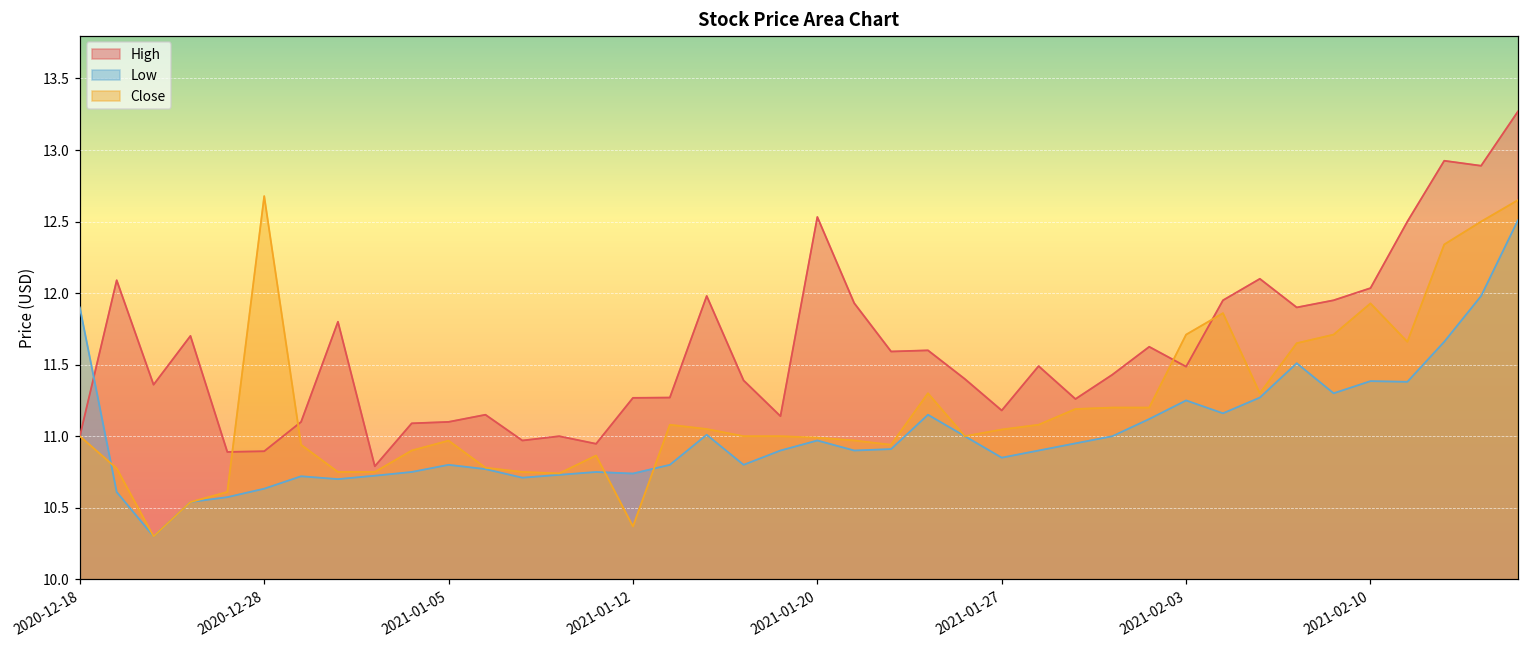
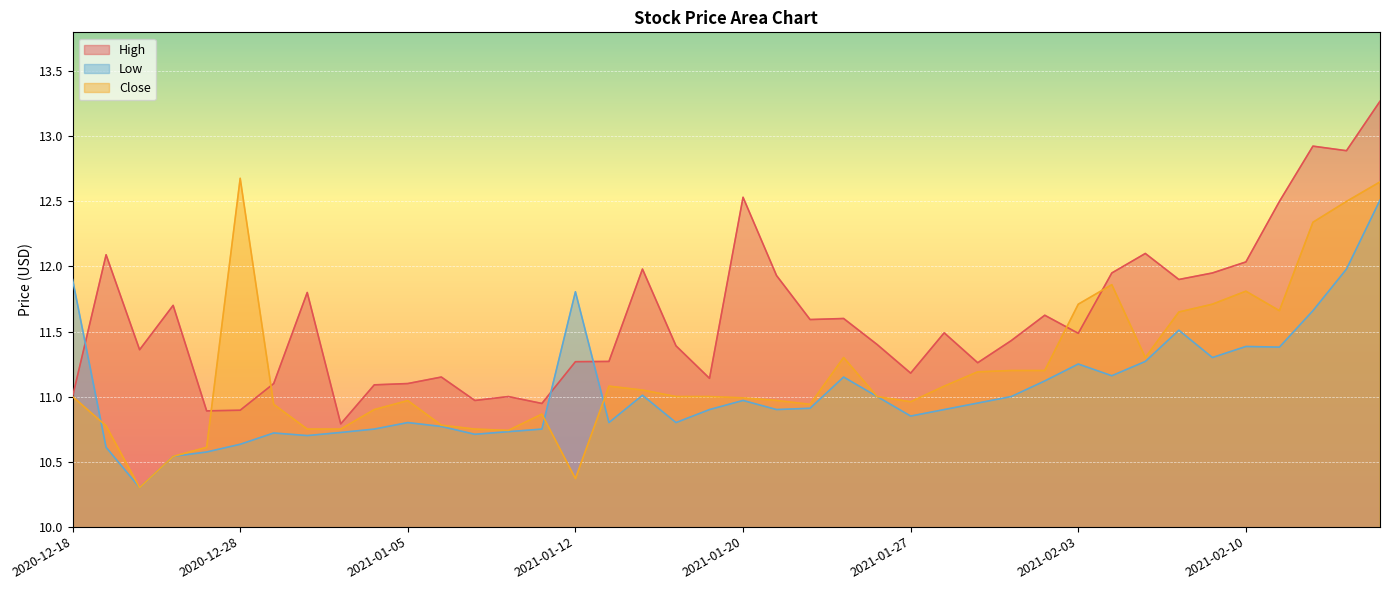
Low, 2021-01-12: 10.74 -> 11.81
Close, 2021-01-27: 11.05 -> 10.96
Close, 2021-02-10: 11.93 -> 11.81
